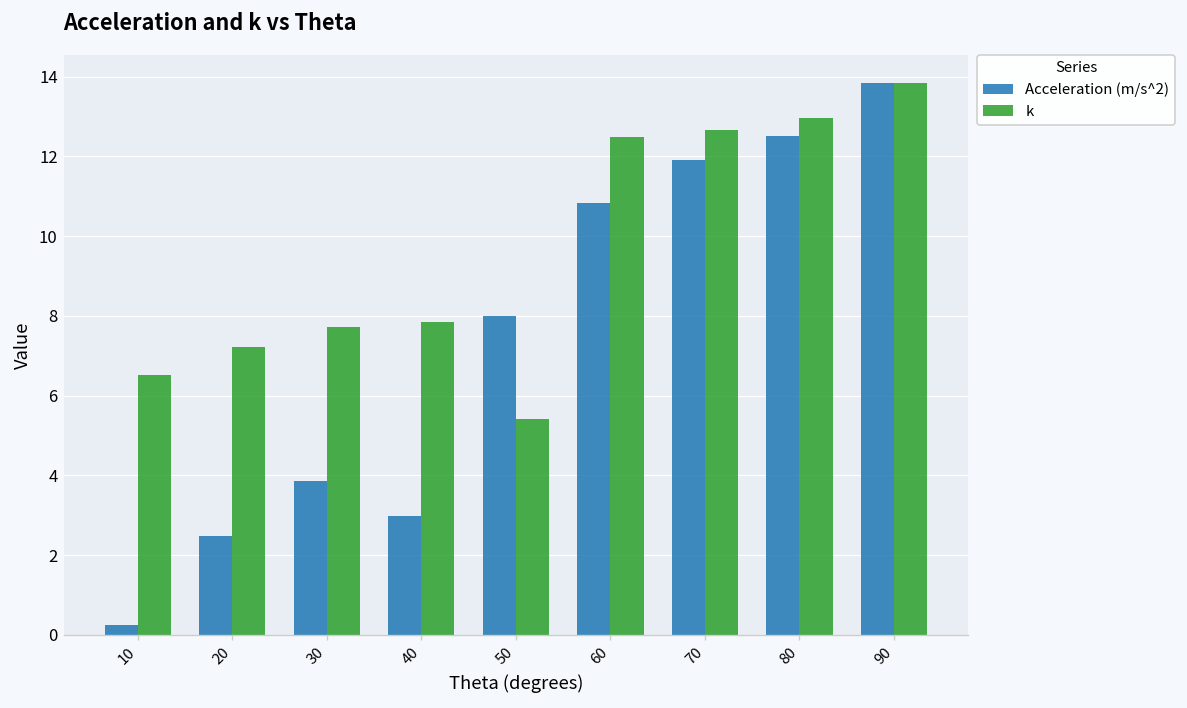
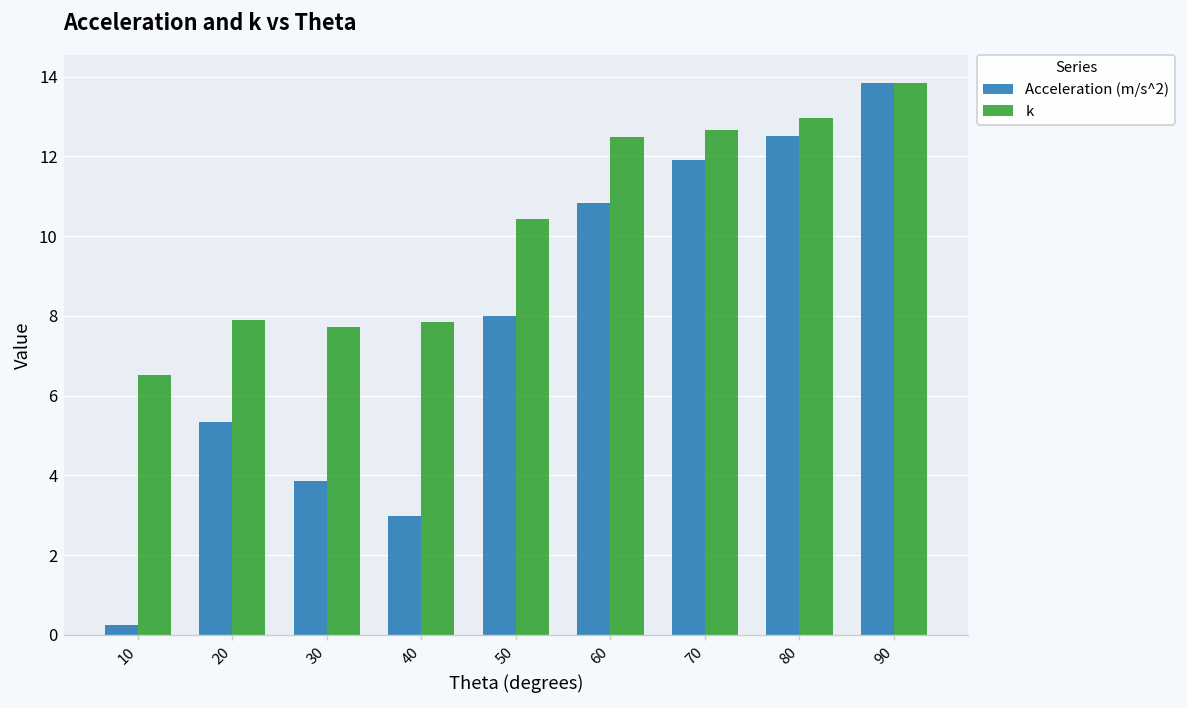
Acceleration (m/s^2), 20: 2.5 -> 5.3
k, 20: 7.2 -> 7.9
k, 50: 5.4 -> 10.4
